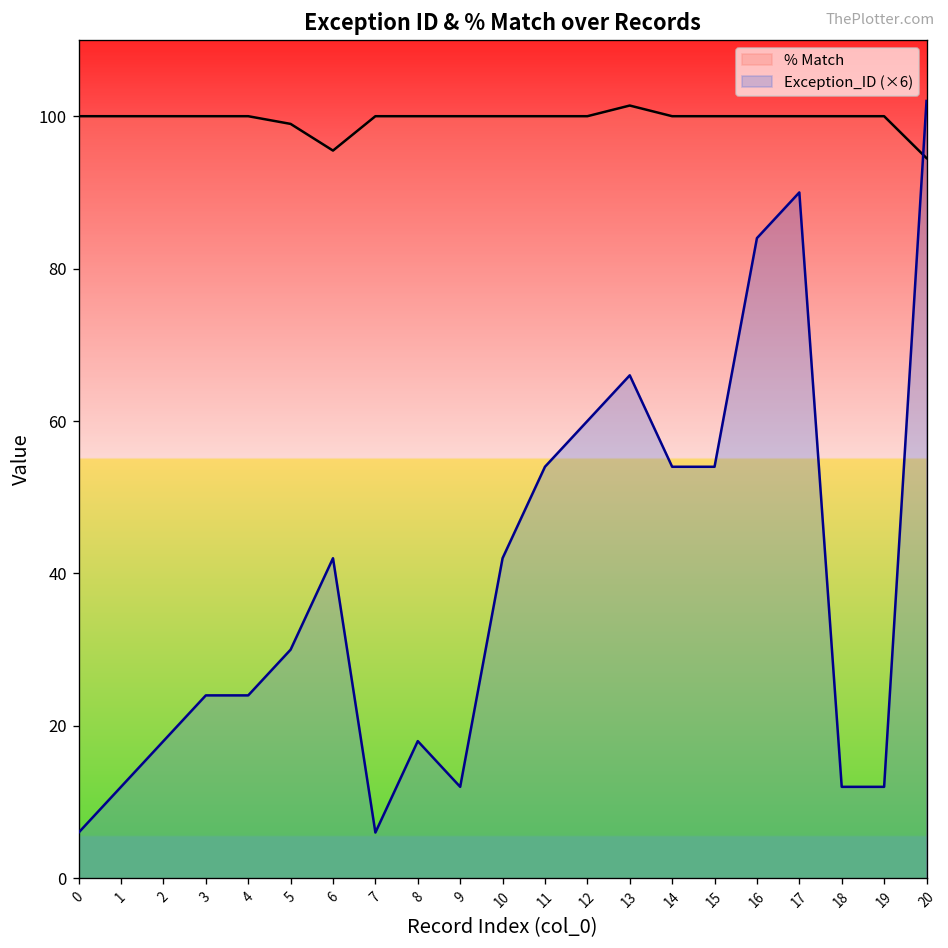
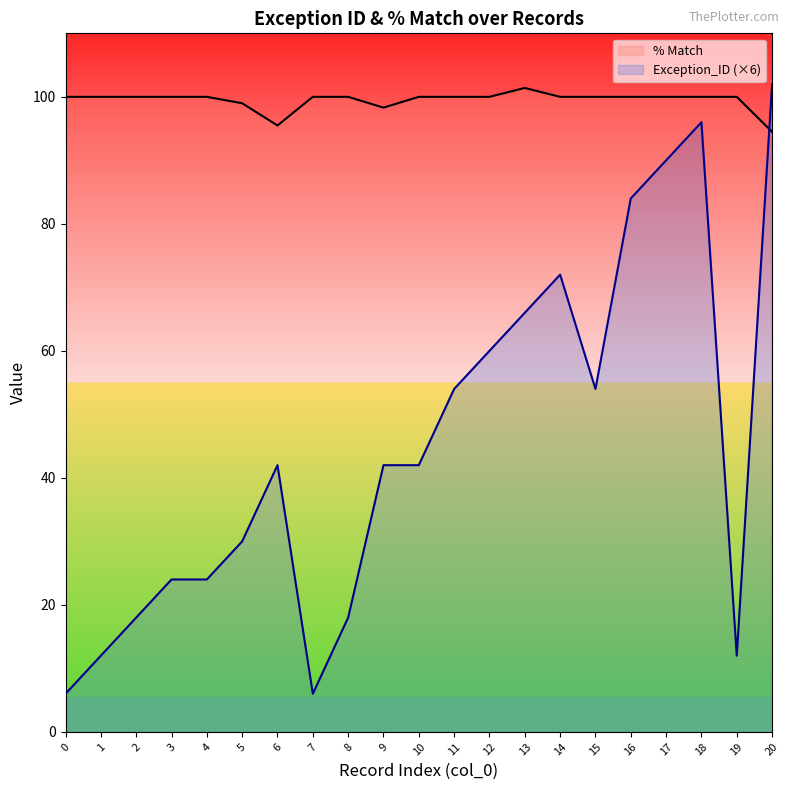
% Match, 9: 100 -> 98
Exception_ID (×6), 9: 12 -> 42
Exception_ID (×6), 14: 54 -> 72
Exception_ID (×6), 18: 12 -> 96
